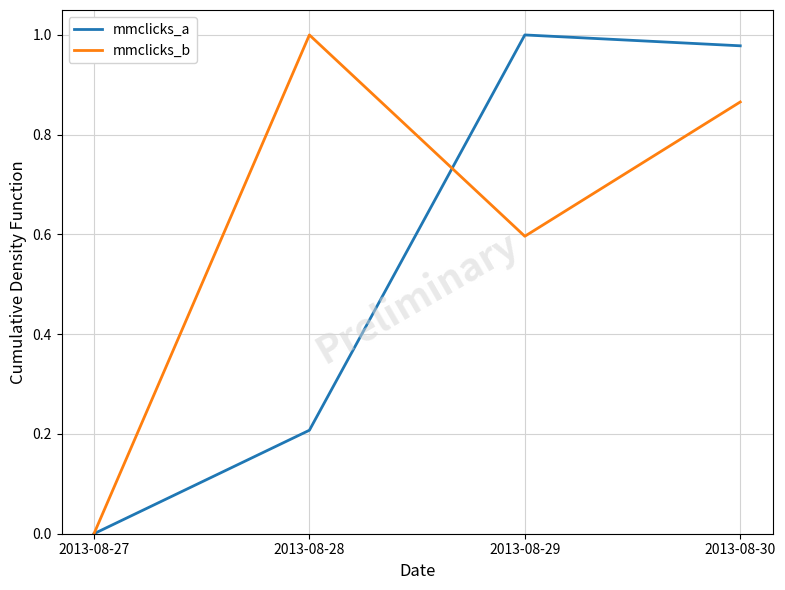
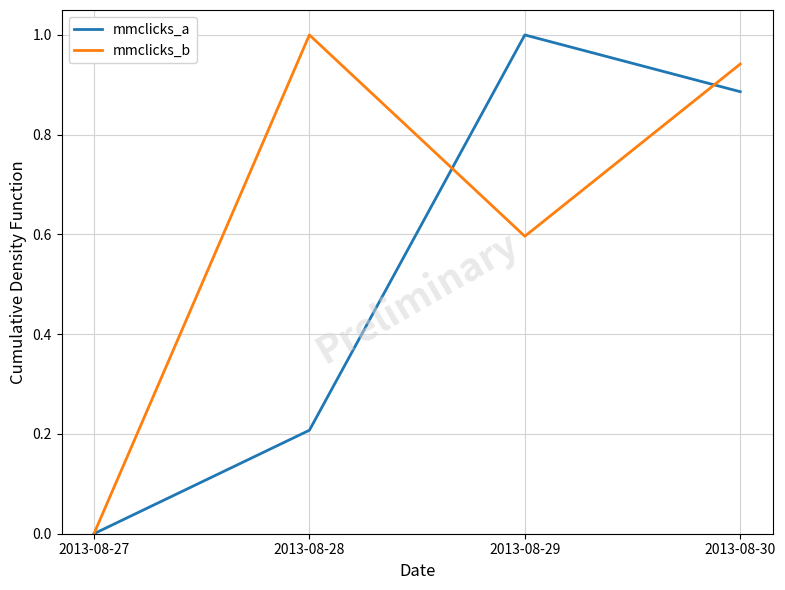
mmclicks_a, 2013-08-30: 0.98 -> 0.89
mmclicks_b, 2013-08-30: 0.87 -> 0.94
